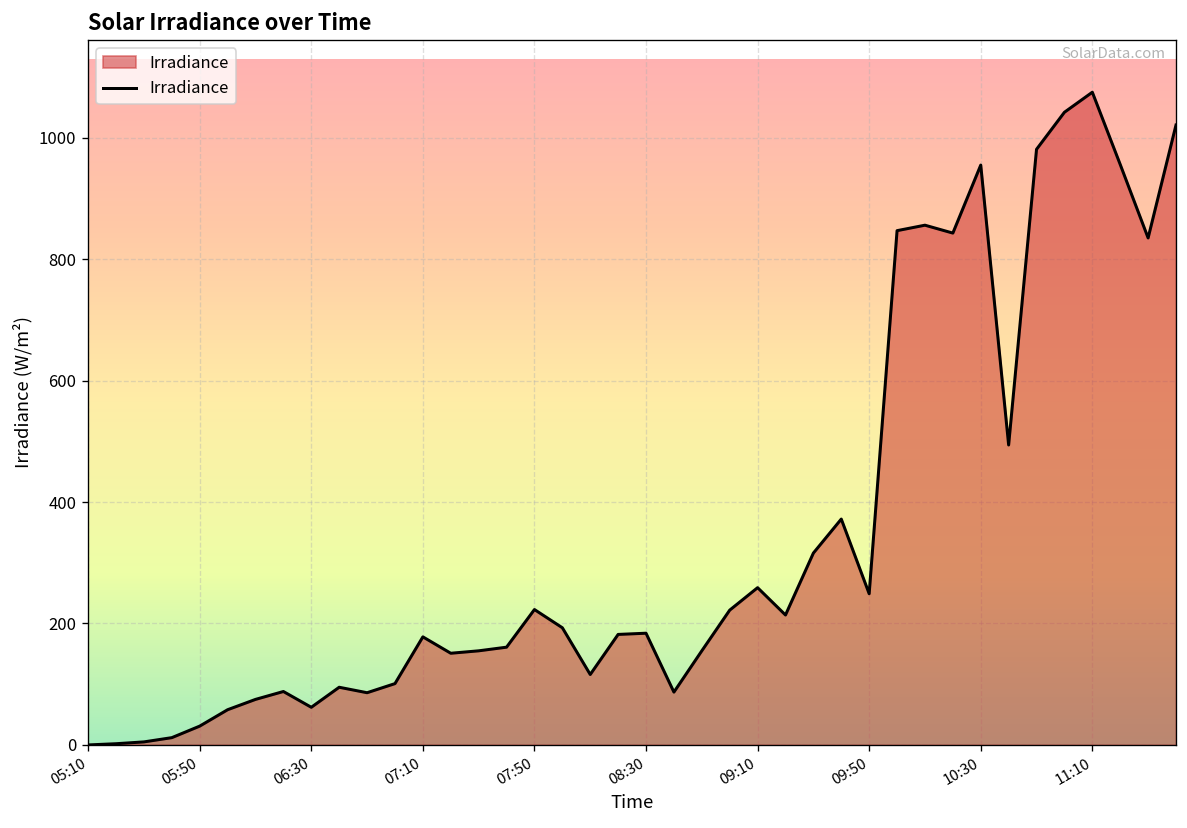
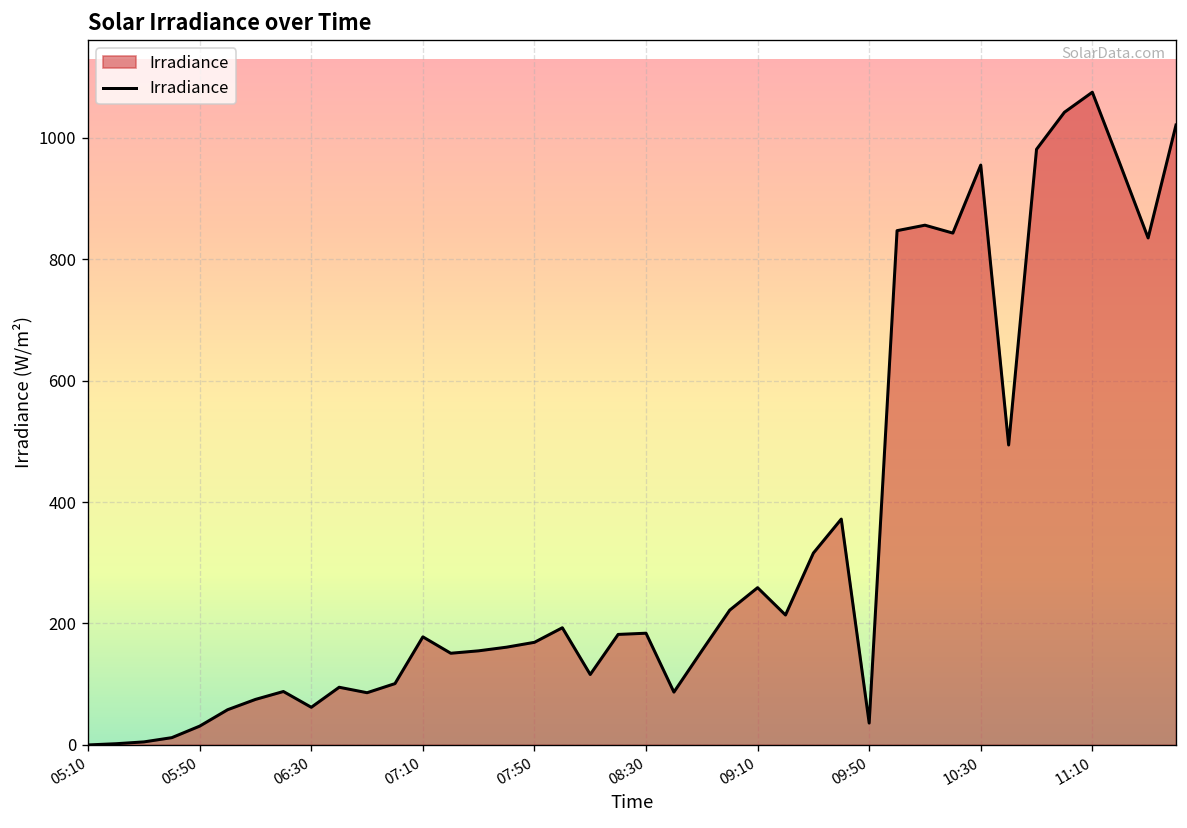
07:50: 220 -> 170
09:50: 250 -> 40
